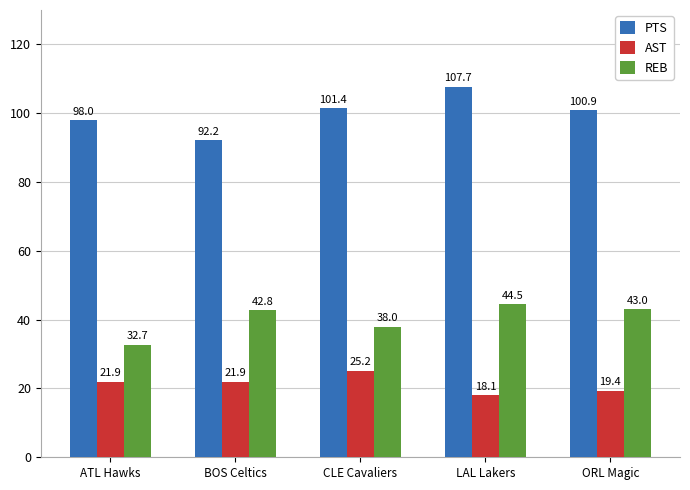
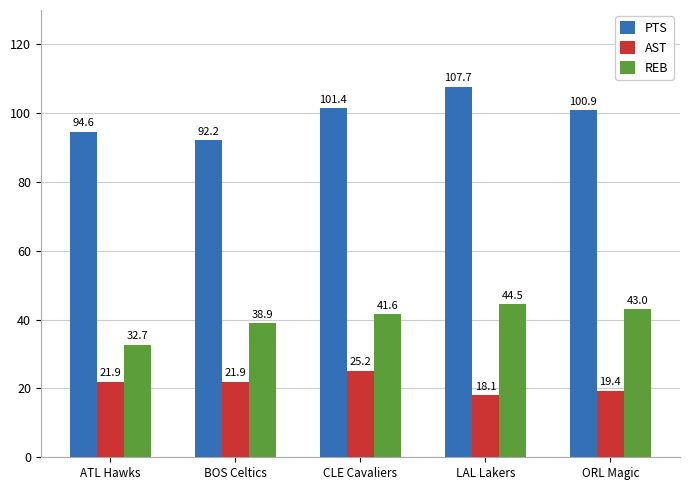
PTS, ATL Hawks: 98.0 -> 94.6
REB, BOS Celtics: 42.8 -> 38.9
REB, CLE Cavaliers: 38.0 -> 41.6
